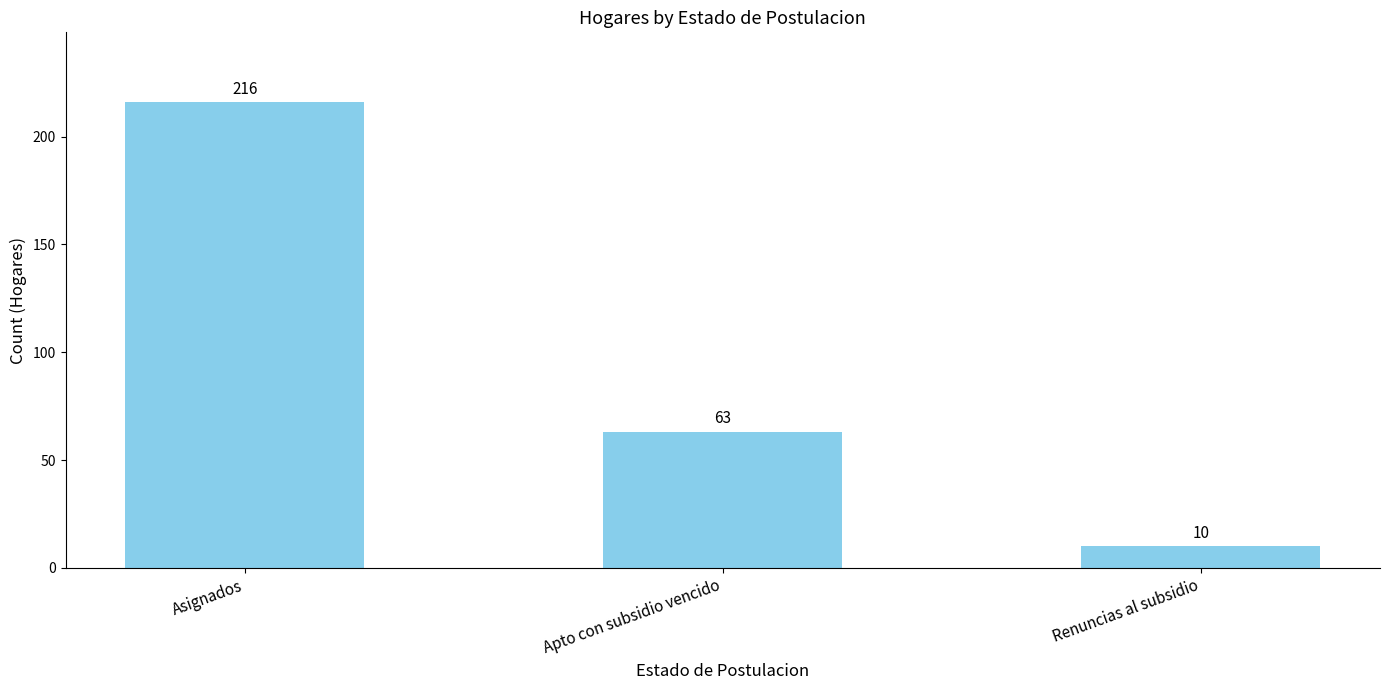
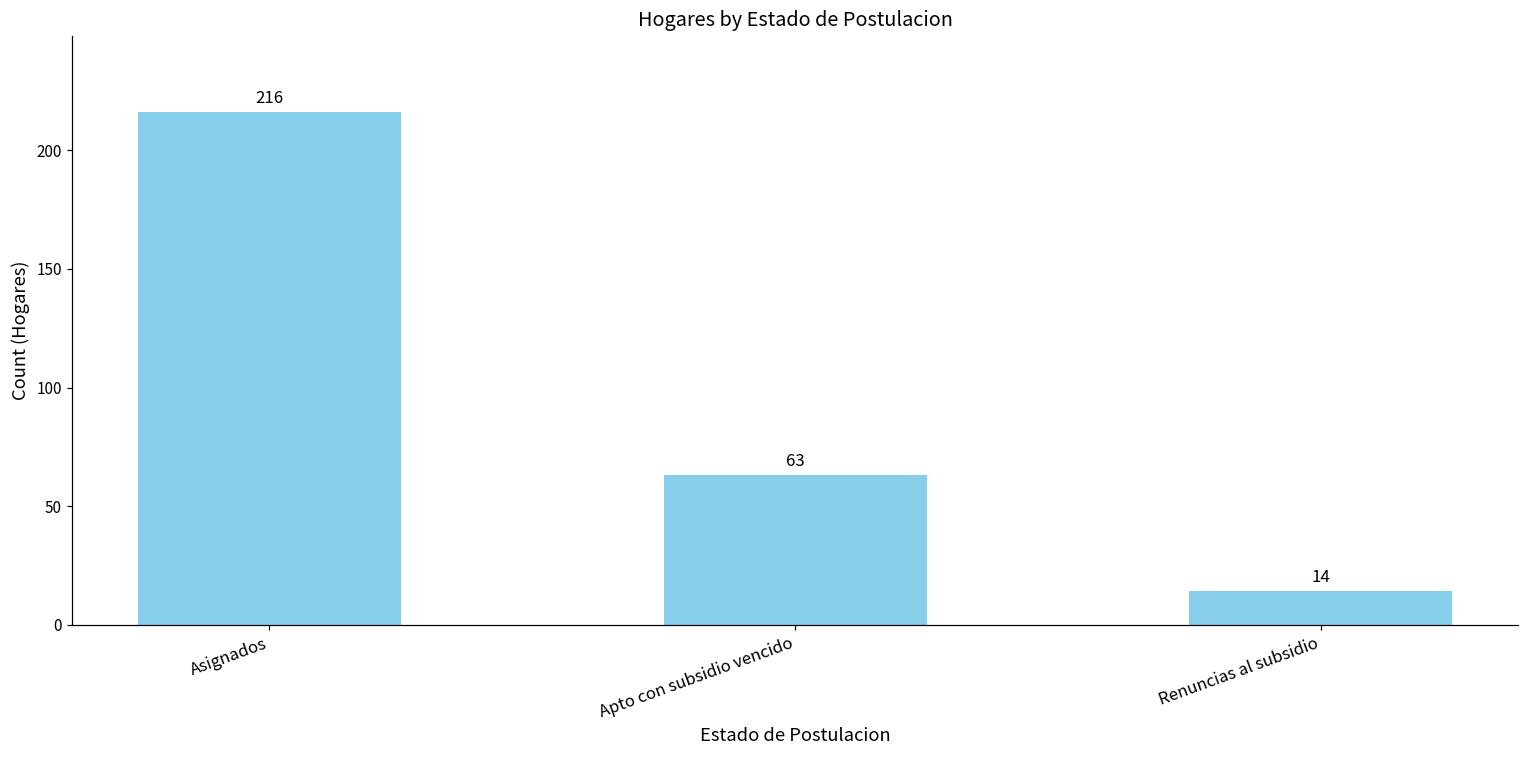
Renuncias al subsidio: 10 -> 14
